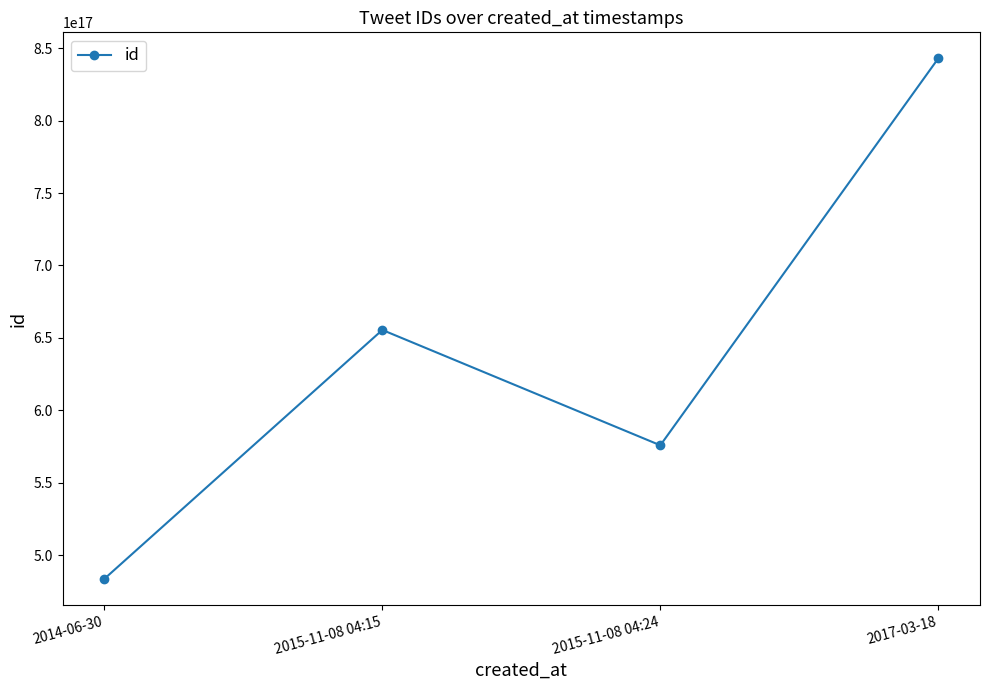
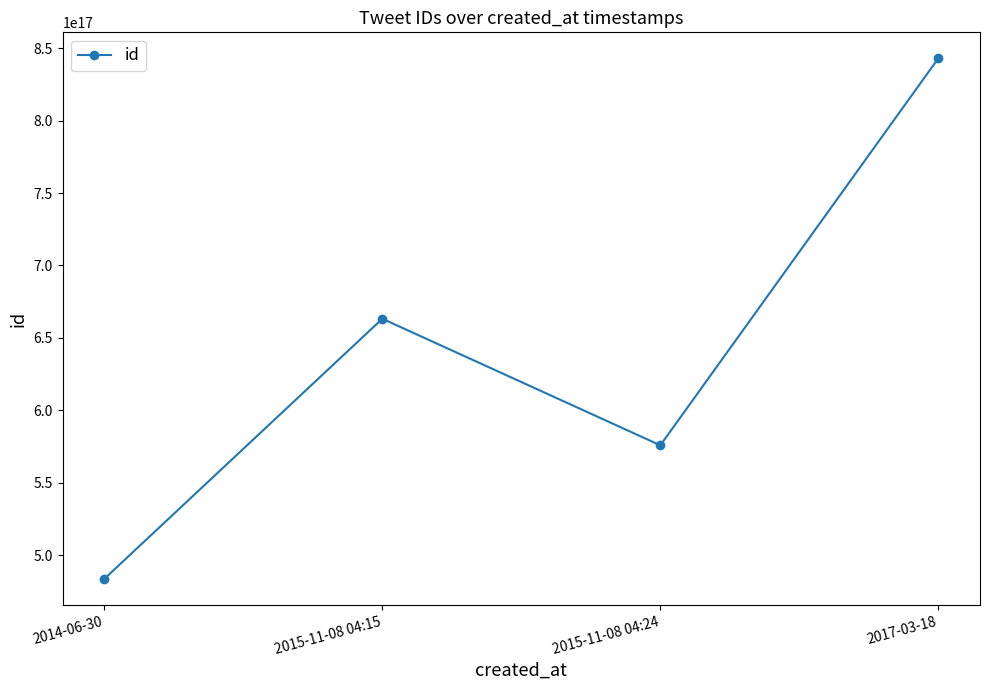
2015-11-08 04:15: 655000000000000000 -> 663000000000000000
